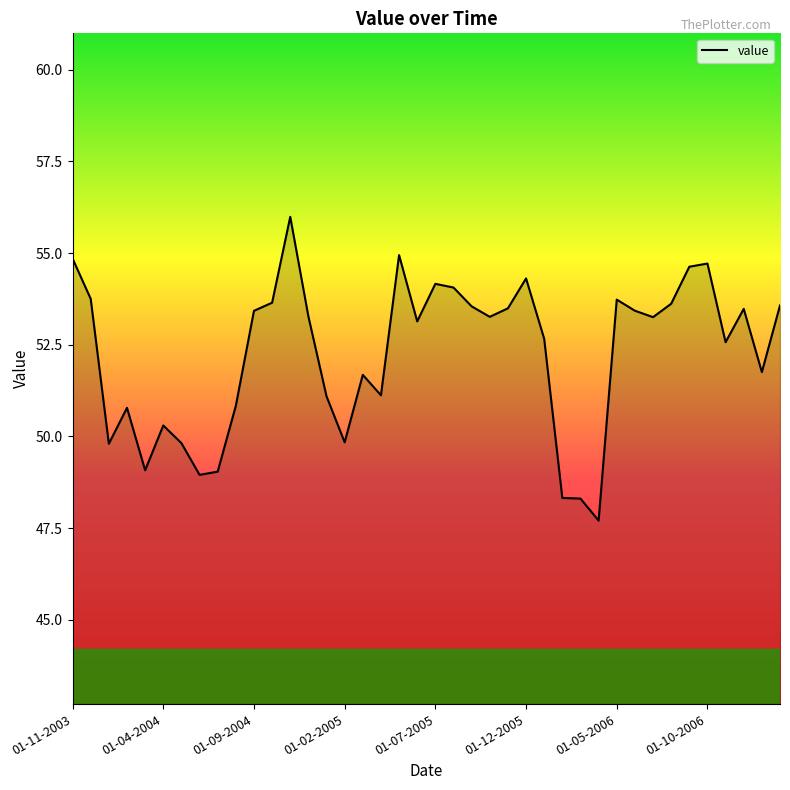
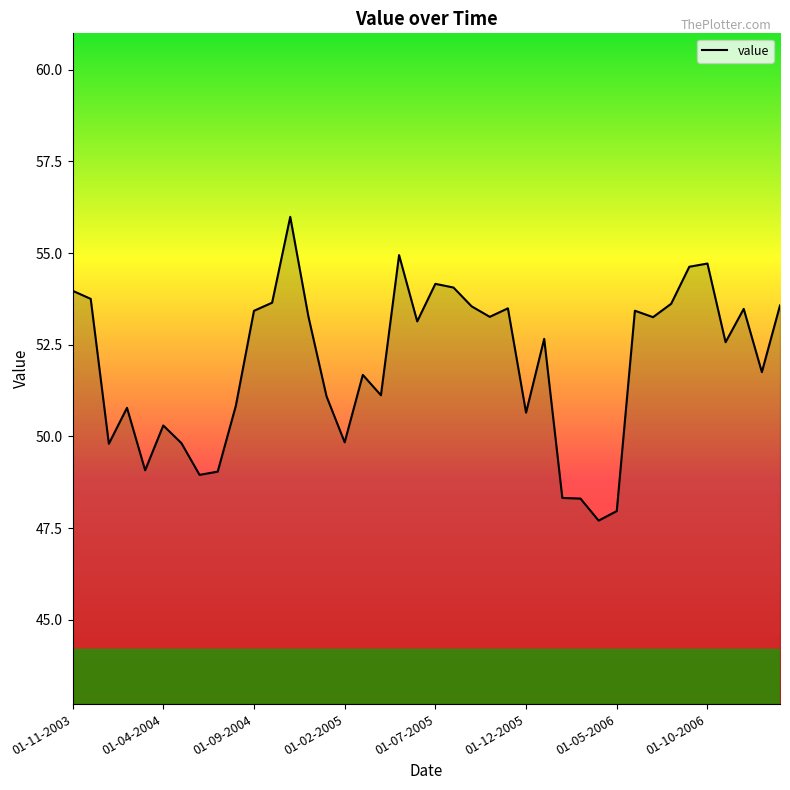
01-11-2003: 54.8 -> 54.0
01-12-2005: 54.3 -> 50.6
01-05-2006: 53.7 -> 48.0
